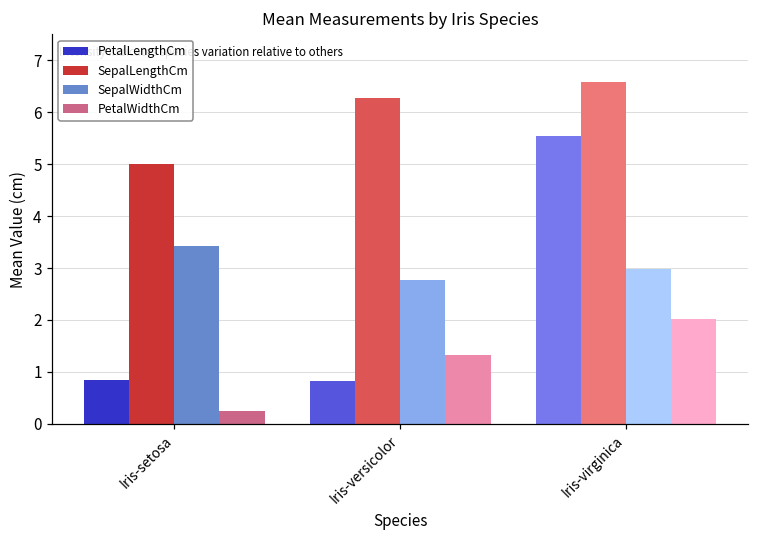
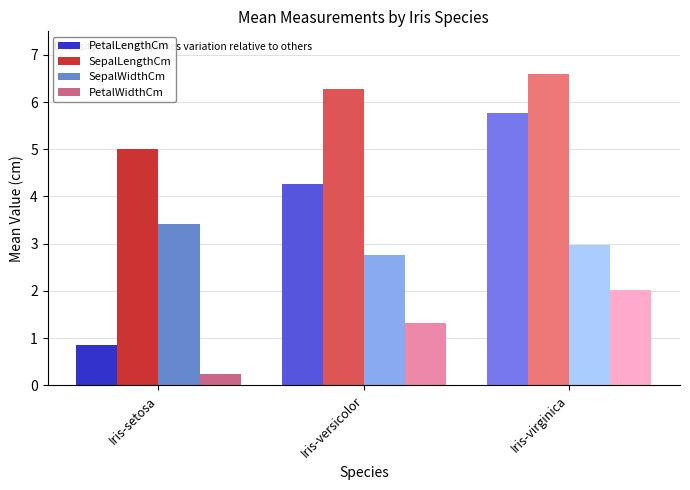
PetalLengthCm, Iris-versicolor: 0.8 -> 4.3
PetalLengthCm, Iris-virginica: 5.6 -> 5.8
